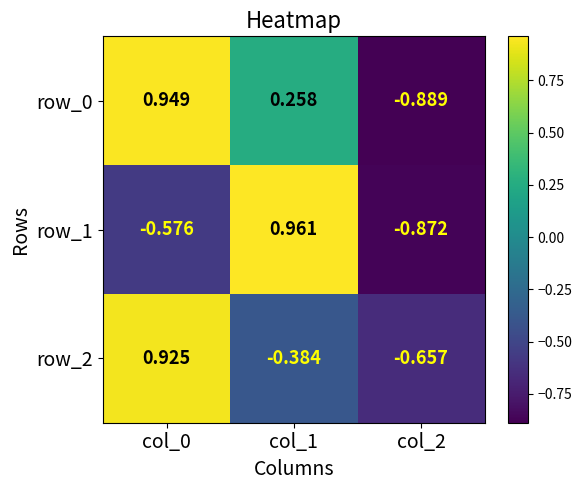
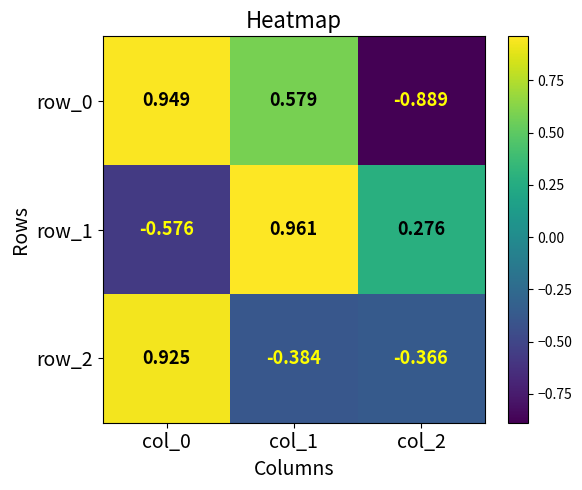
row_0, col_1: 0.258 -> 0.579
row_1, col_2: -0.872 -> 0.276
row_2, col_2: -0.657 -> -0.366
